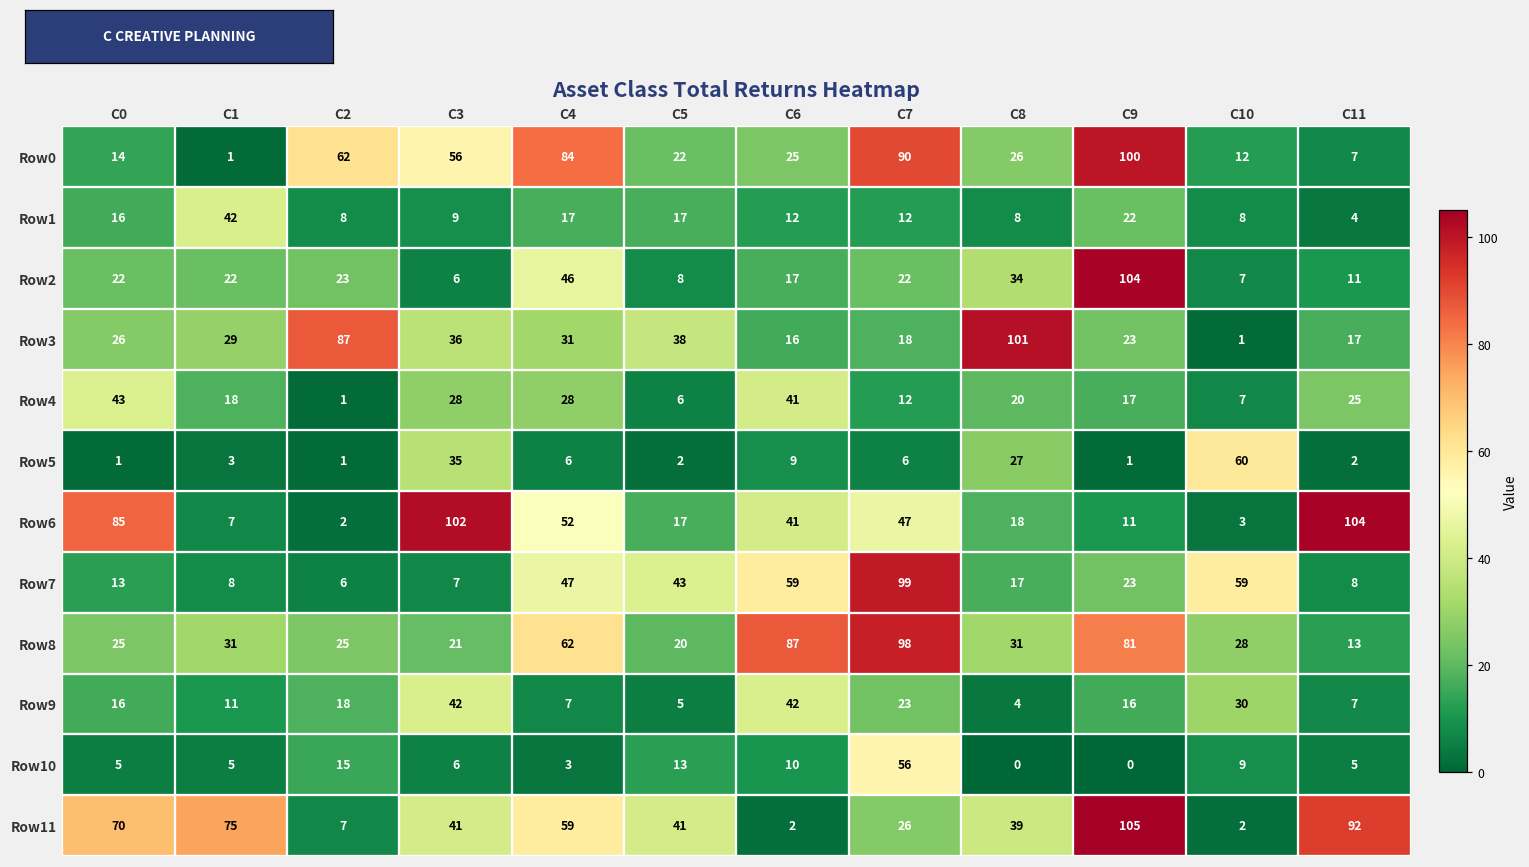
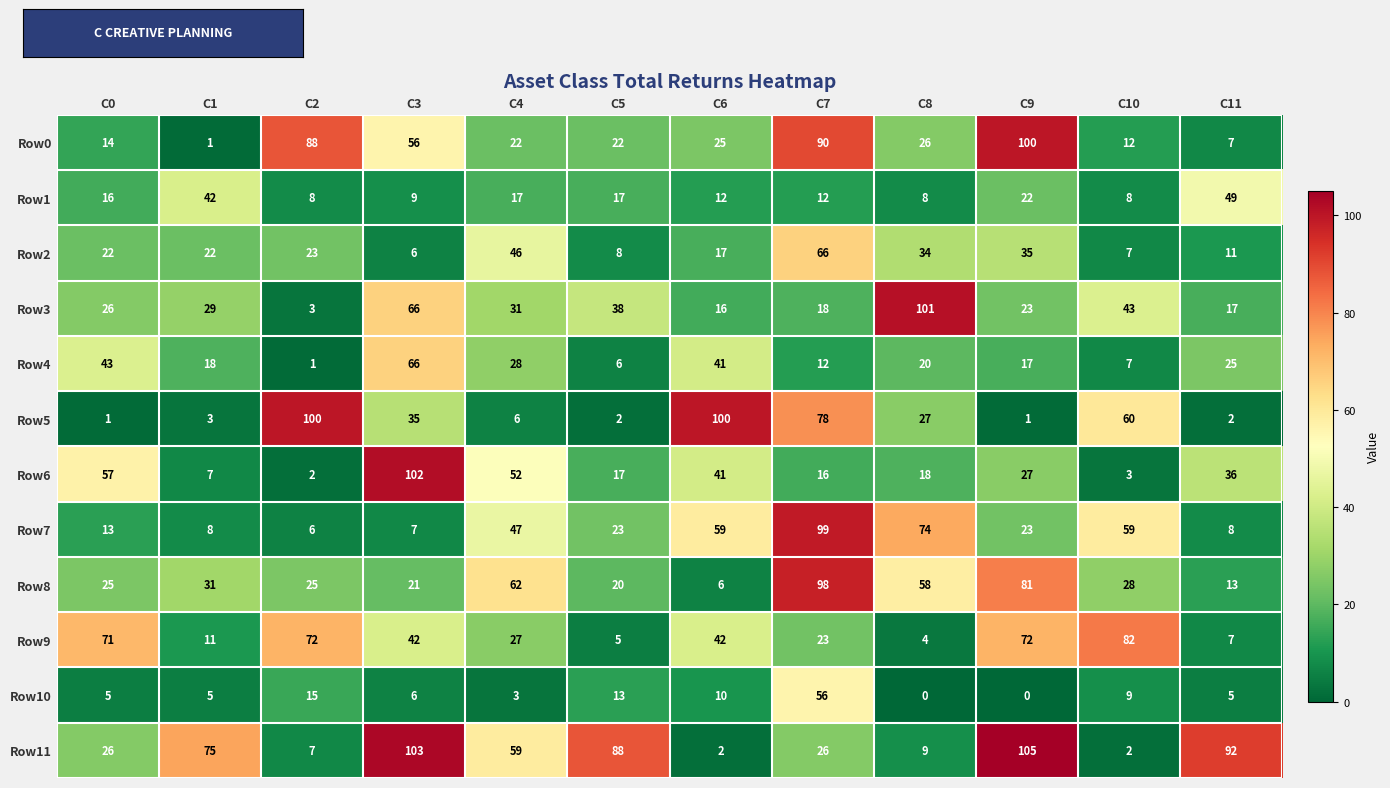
Row0, C2: 62 -> 88
Row0, C4: 84 -> 22
Row1, C11: 4 -> 49
Row2, C7: 22 -> 66
Row2, C9: 104 -> 35
Row3, C2: 87 -> 3
Row3, C3: 36 -> 66
Row3, C10: 1 -> 43
Row4, C3: 28 -> 66
Row5, C2: 1 -> 100
Row5, C6: 9 -> 100
Row5, C7: 6 -> 78
Row6, C0: 85 -> 57
Row6, C7: 47 -> 16
Row6, C9: 11 -> 27
Row6, C11: 104 -> 36
Row7, C5: 43 -> 23
Row7, C8: 17 -> 74
Row8, C6: 87 -> 6
Row8, C8: 31 -> 58
Row9, C0: 16 -> 71
Row9, C2: 18 -> 72
Row9, C4: 7 -> 27
Row9, C9: 16 -> 72
Row9, C10: 30 -> 82
Row11, C0: 70 -> 26
Row11, C3: 41 -> 103
Row11, C5: 41 -> 88
Row11, C8: 39 -> 9
